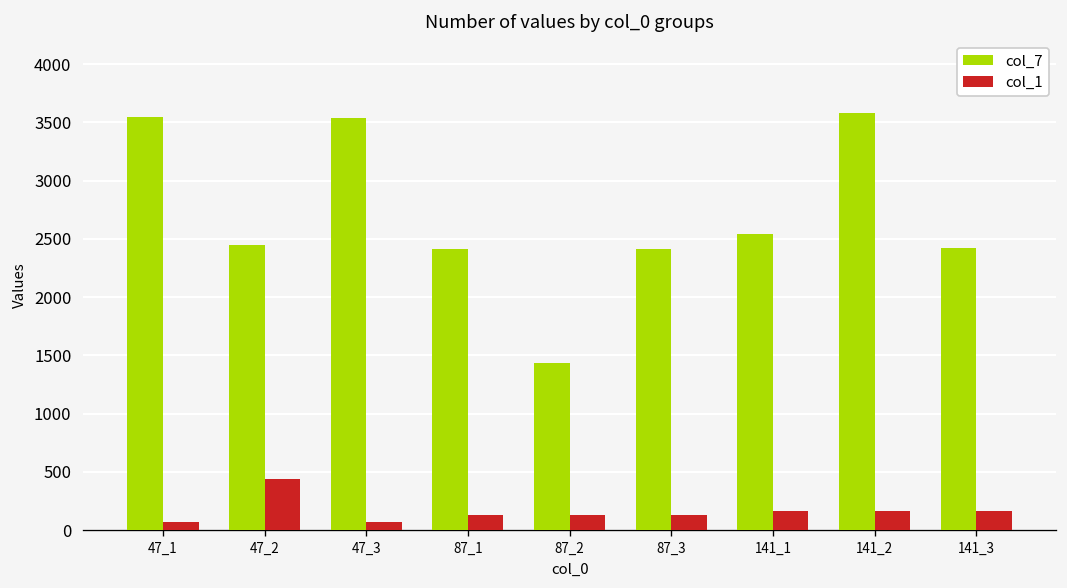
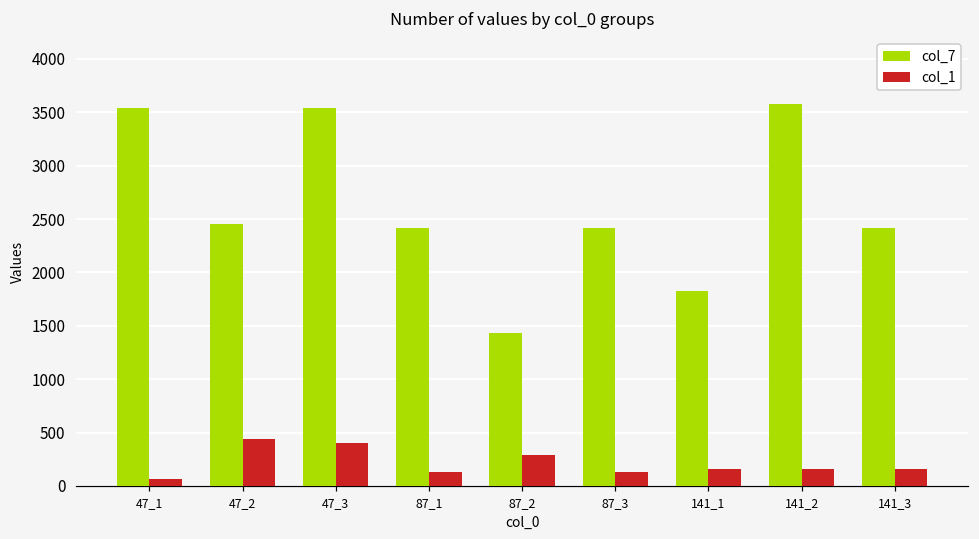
col_1, 47_3: 100 -> 400
col_1, 87_2: 100 -> 300
col_7, 141_1: 2500 -> 1800
